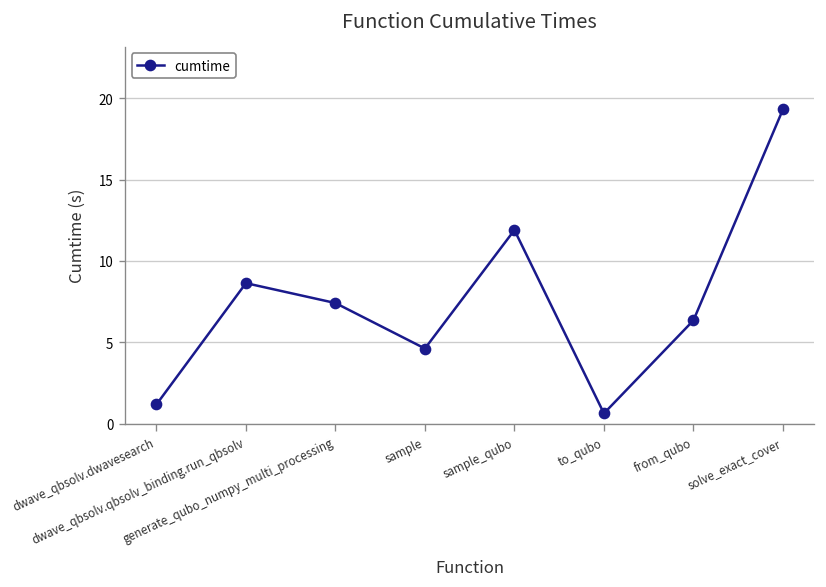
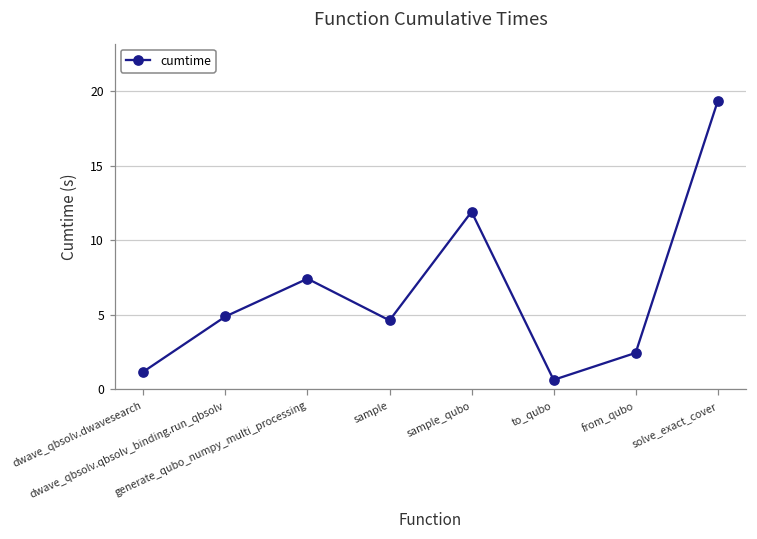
dwave_qbsolv.qbsolv_binding.run_qbsolv: 8.6 -> 4.9
from_qubo: 6.3 -> 2.4
